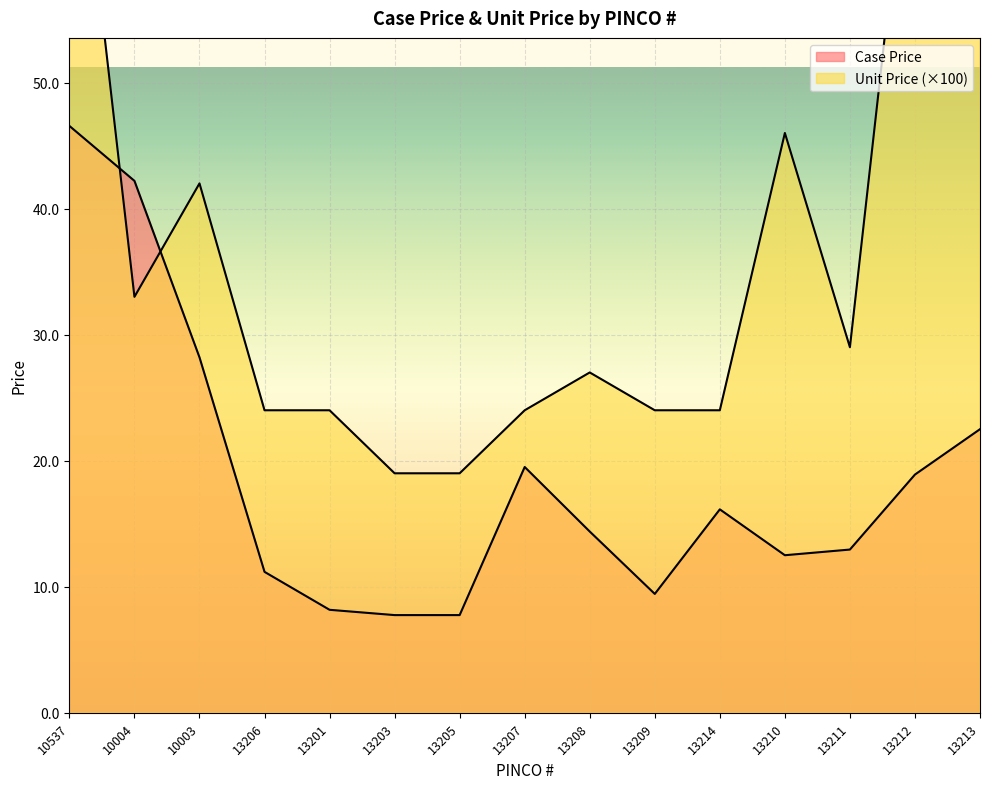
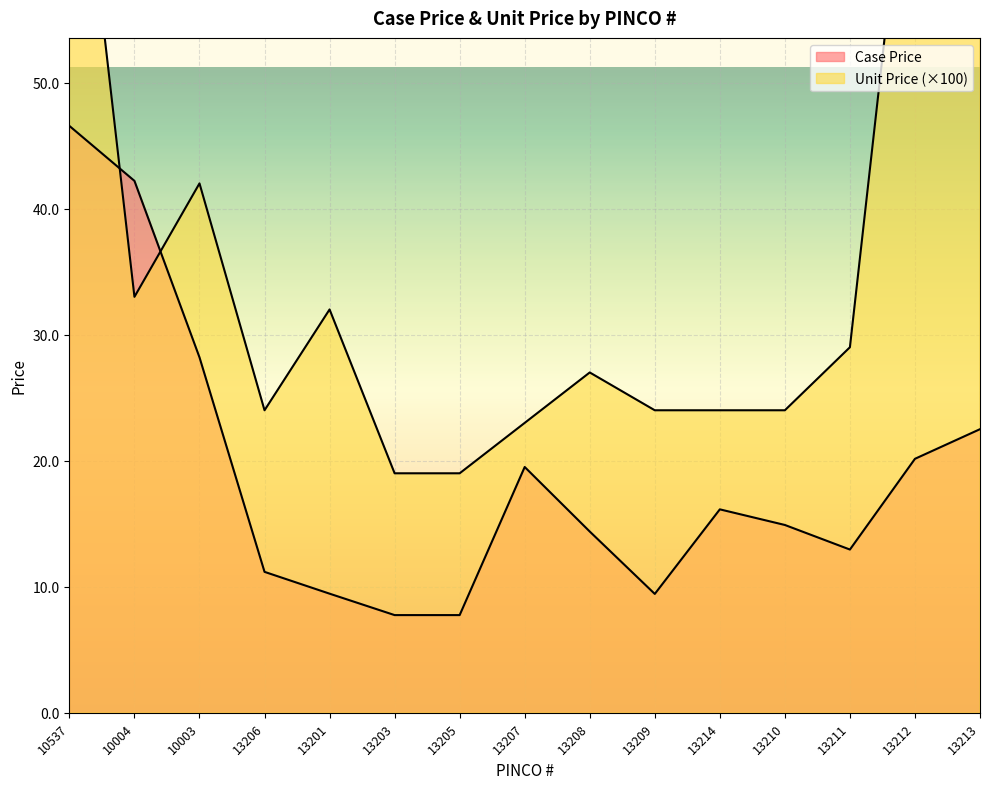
Case Price, 13201: 8.2 -> 9.5
Unit Price (×100), 13201: 24.0 -> 32.0
Unit Price (×100), 13207: 24.0 -> 23.0
Case Price, 13210: 12.5 -> 14.9
Unit Price (×100), 13210: 46.0 -> 24.0
Case Price, 13212: 18.9 -> 20.2
